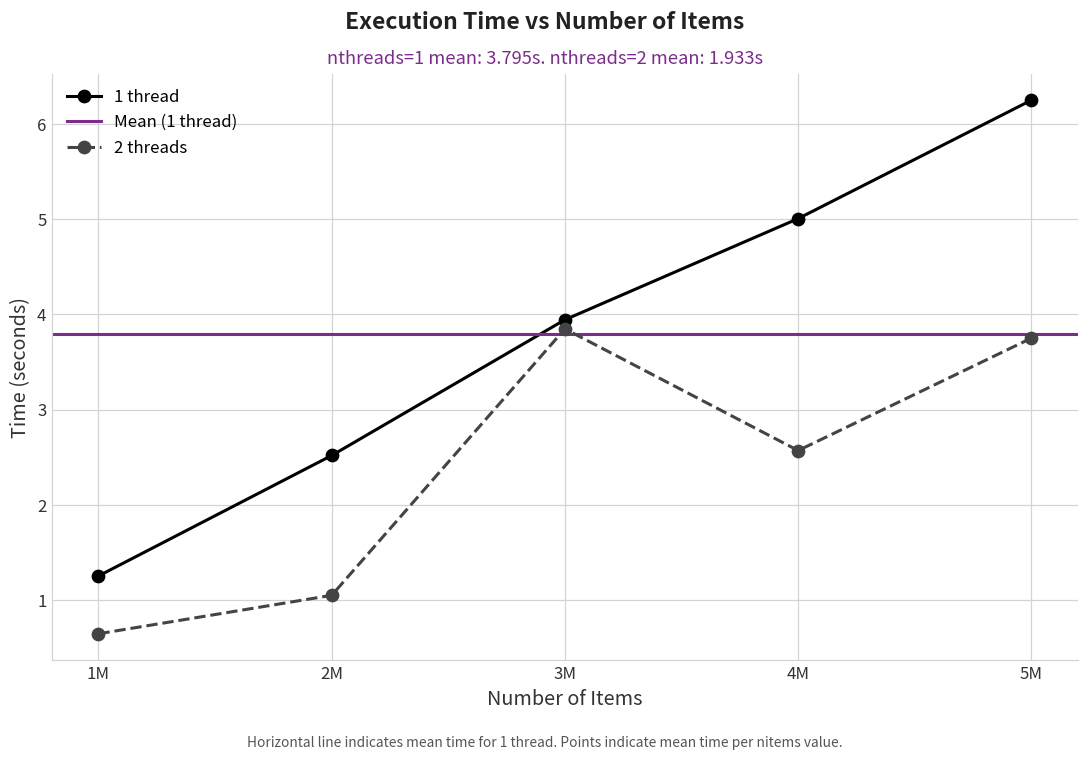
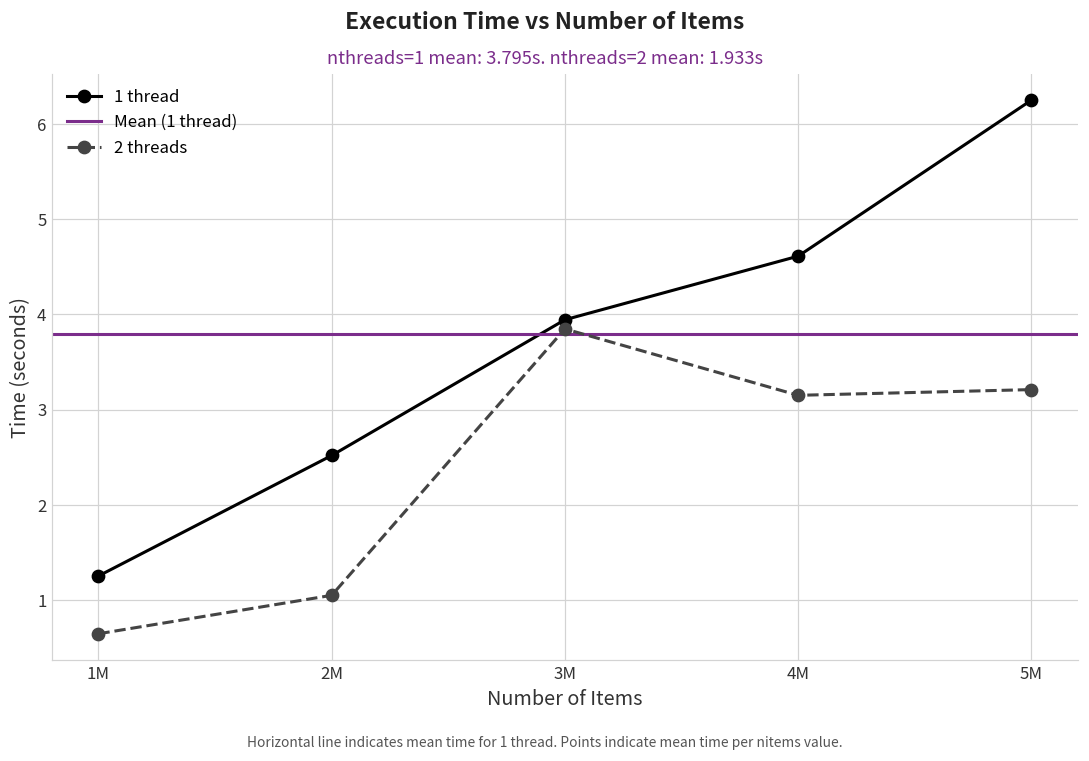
1 thread, 4M: 5.0 -> 4.6
2 threads, 4M: 2.6 -> 3.2
2 threads, 5M: 3.8 -> 3.2
